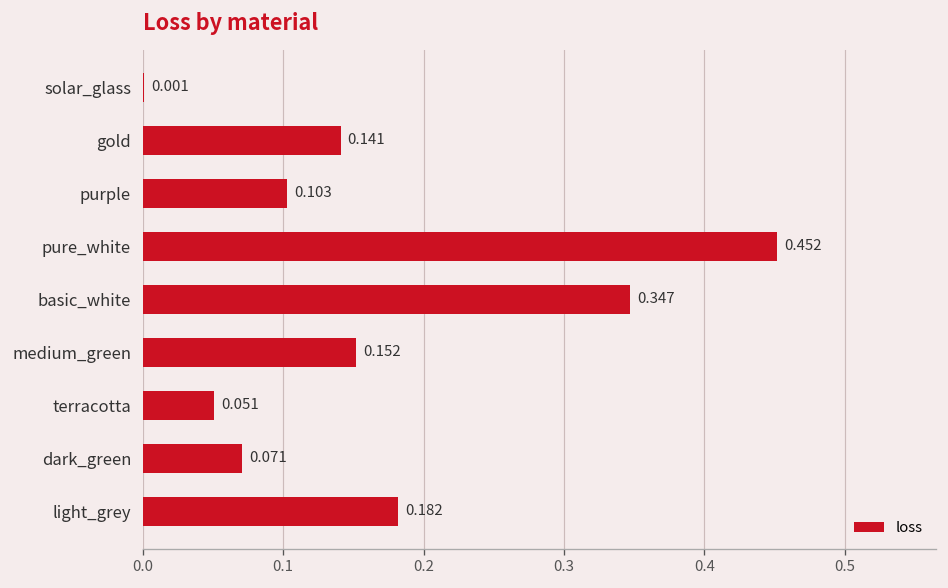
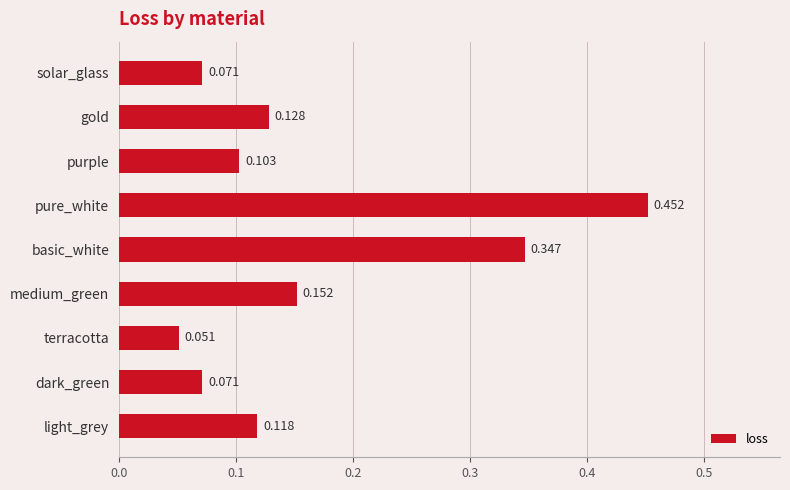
solar_glass: 0.001 -> 0.071
gold: 0.141 -> 0.128
light_grey: 0.182 -> 0.118
